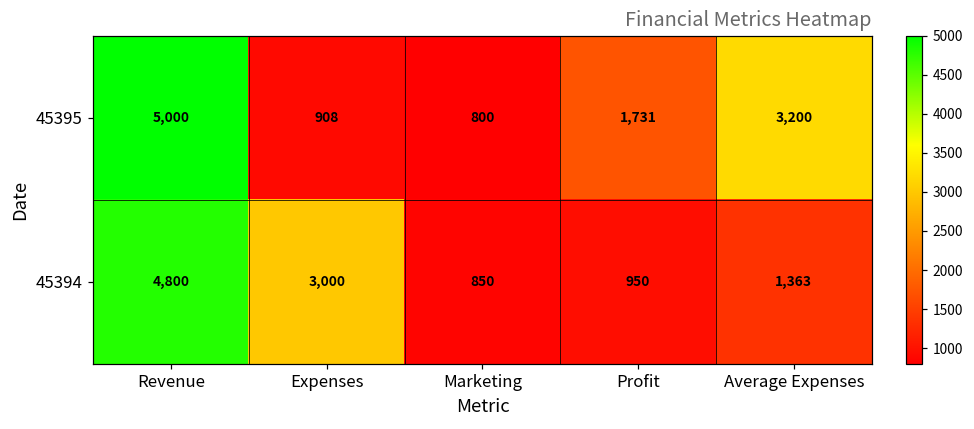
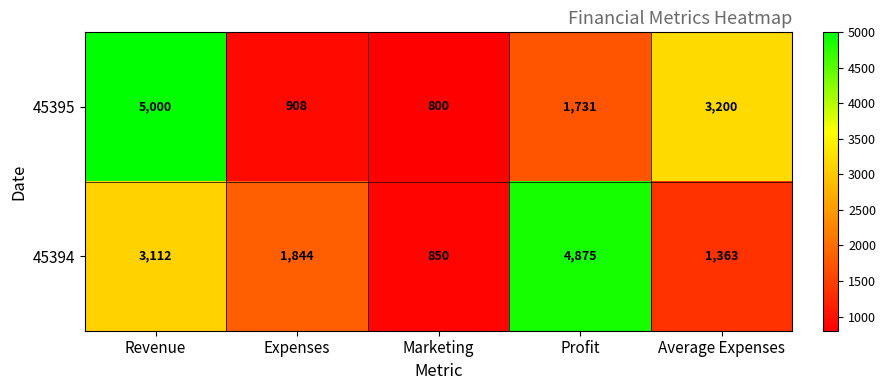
45394, Revenue: 4,800 -> 3,112
45394, Expenses: 3,000 -> 1,844
45394, Profit: 950 -> 4,875
